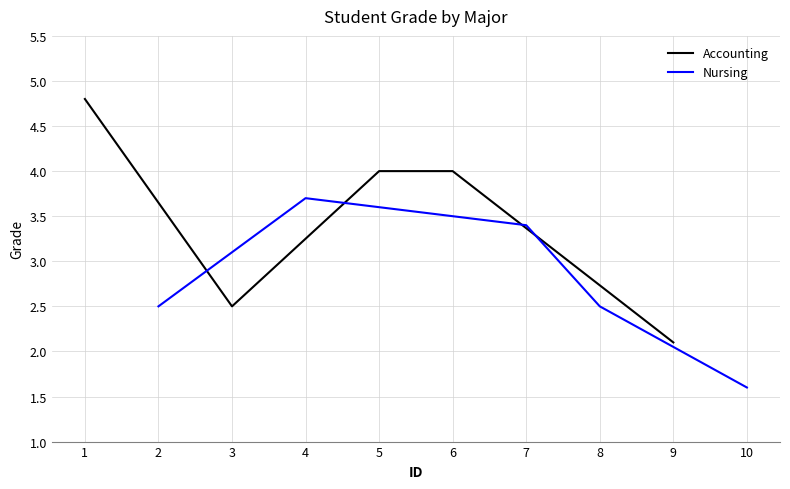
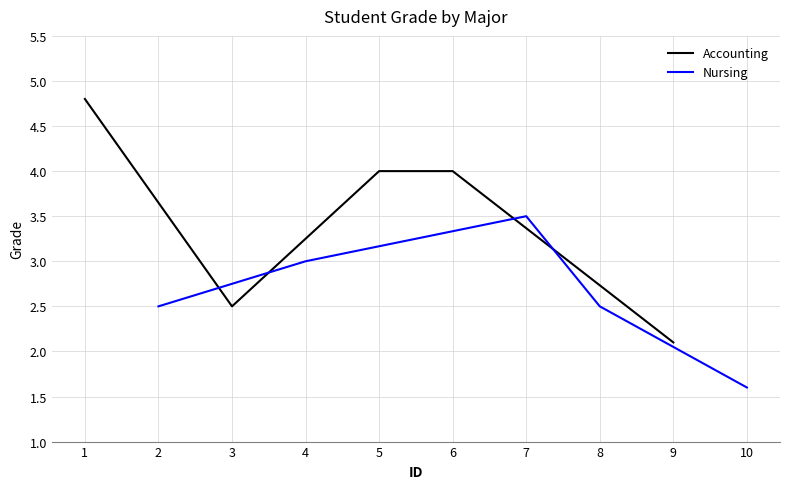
Nursing, 4: 3.7 -> 3.0
Nursing, 7: 3.4 -> 3.5
